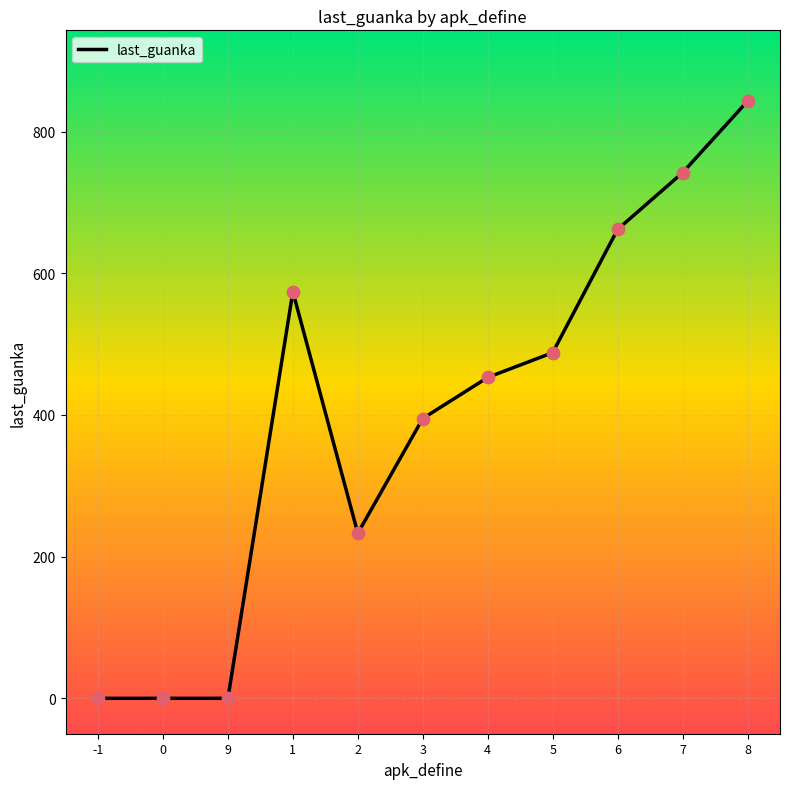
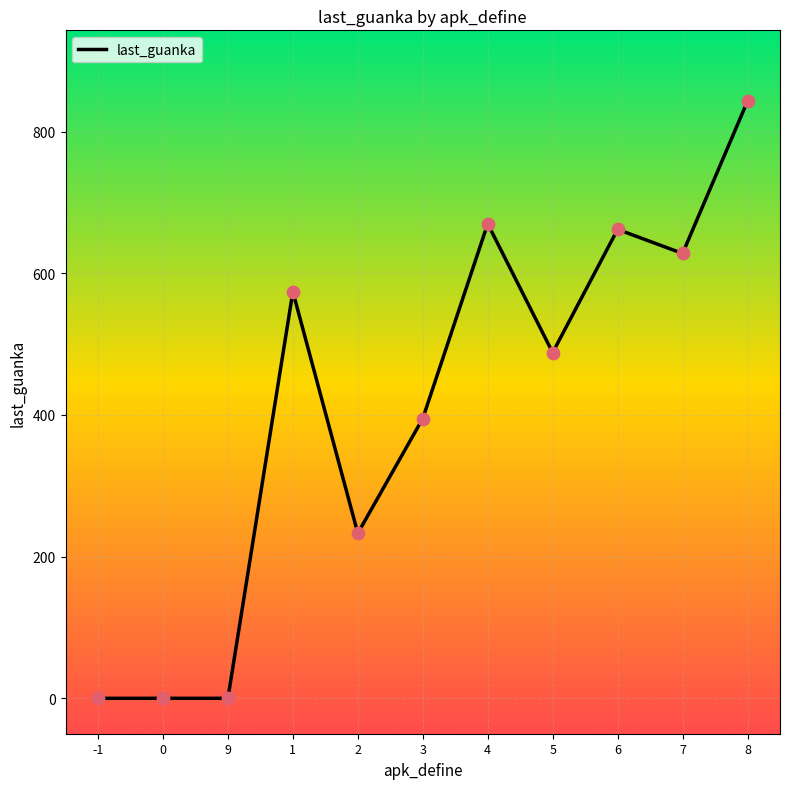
4: 450 -> 670
7: 740 -> 630
